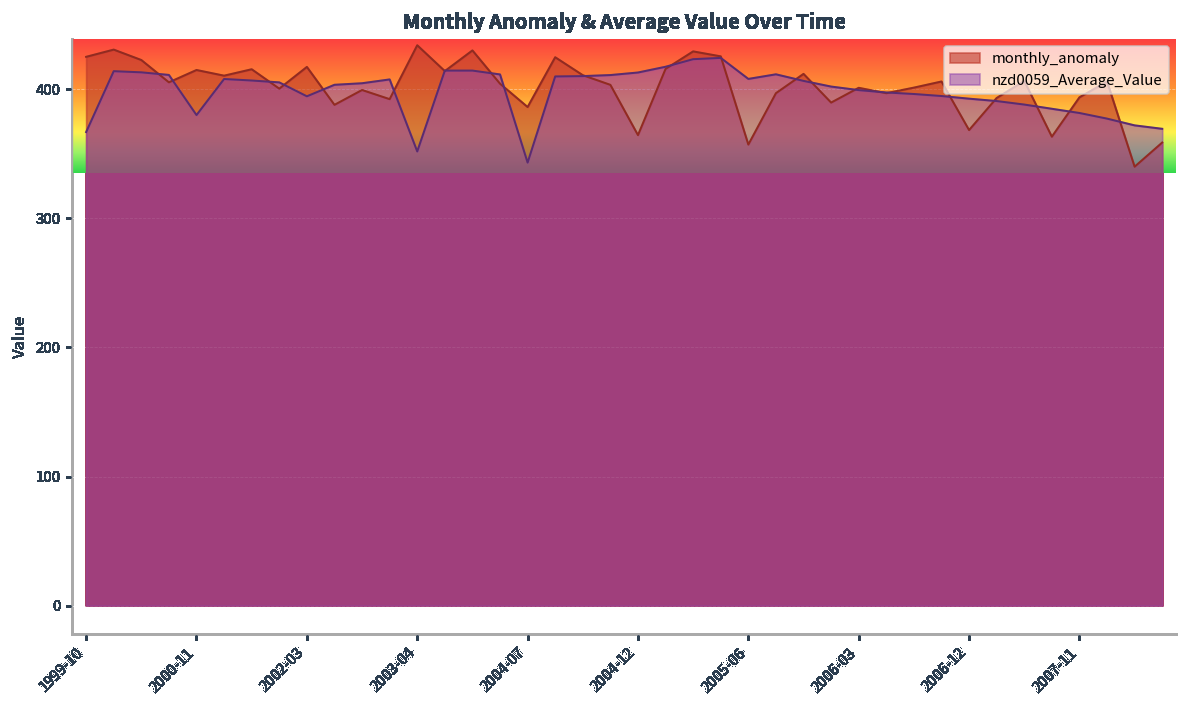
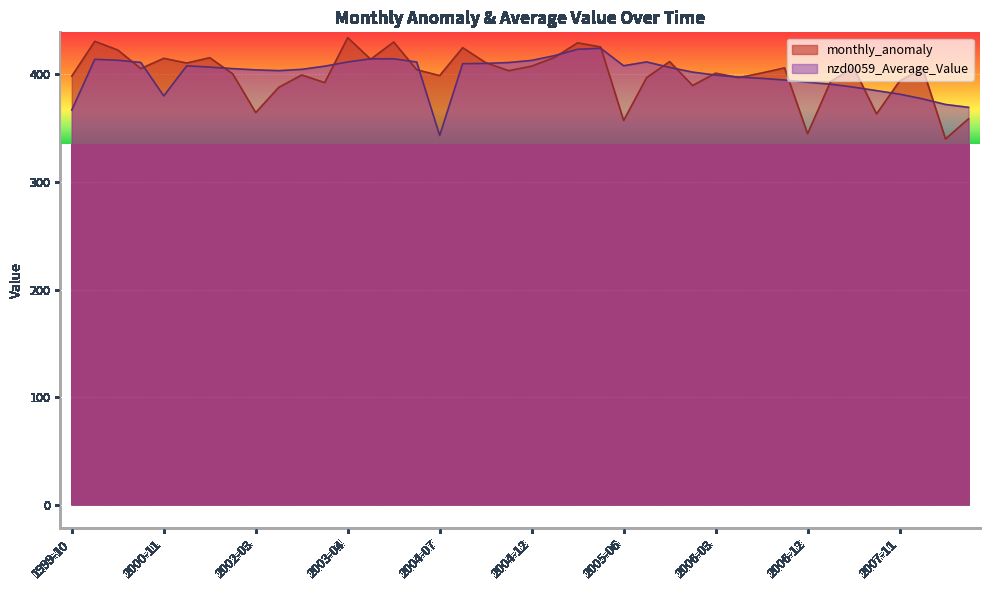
monthly_anomaly, 1999-10: 425 -> 398
monthly_anomaly, 2002-03: 417 -> 365
nzd0059_Average_Value, 2002-03: 395 -> 404
nzd0059_Average_Value, 2003-04: 352 -> 412
monthly_anomaly, 2004-07: 386 -> 399
monthly_anomaly, 2004-12: 364 -> 408
monthly_anomaly, 2006-12: 368 -> 345
